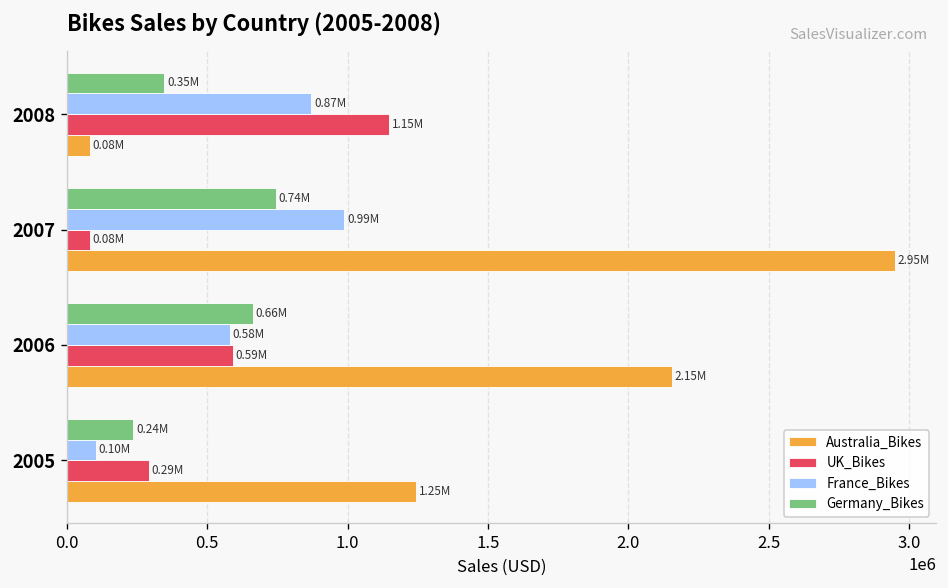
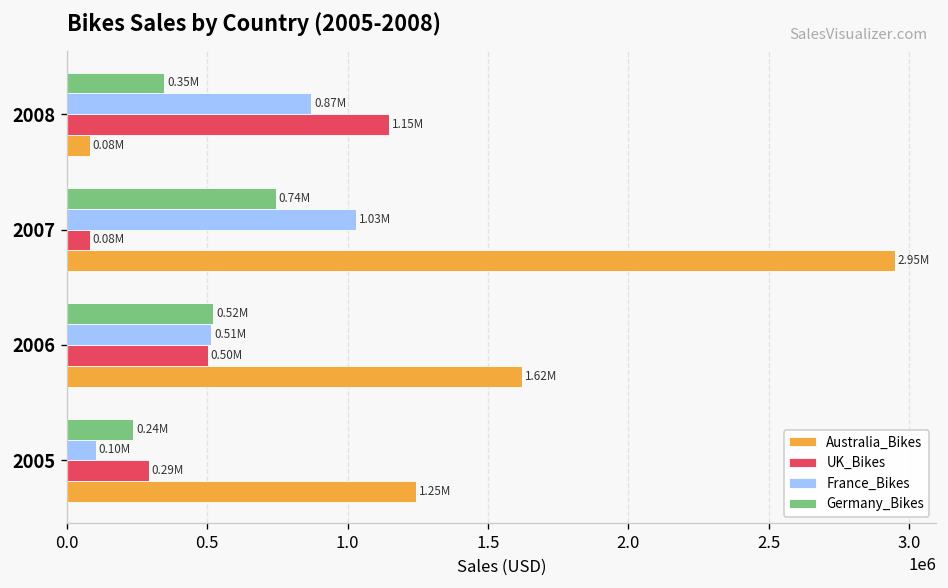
France_Bikes, 2007: 0.99M -> 1.03M
Germany_Bikes, 2006: 0.66M -> 0.52M
France_Bikes, 2006: 0.58M -> 0.51M
UK_Bikes, 2006: 0.59M -> 0.50M
Australia_Bikes, 2006: 2.15M -> 1.62M
